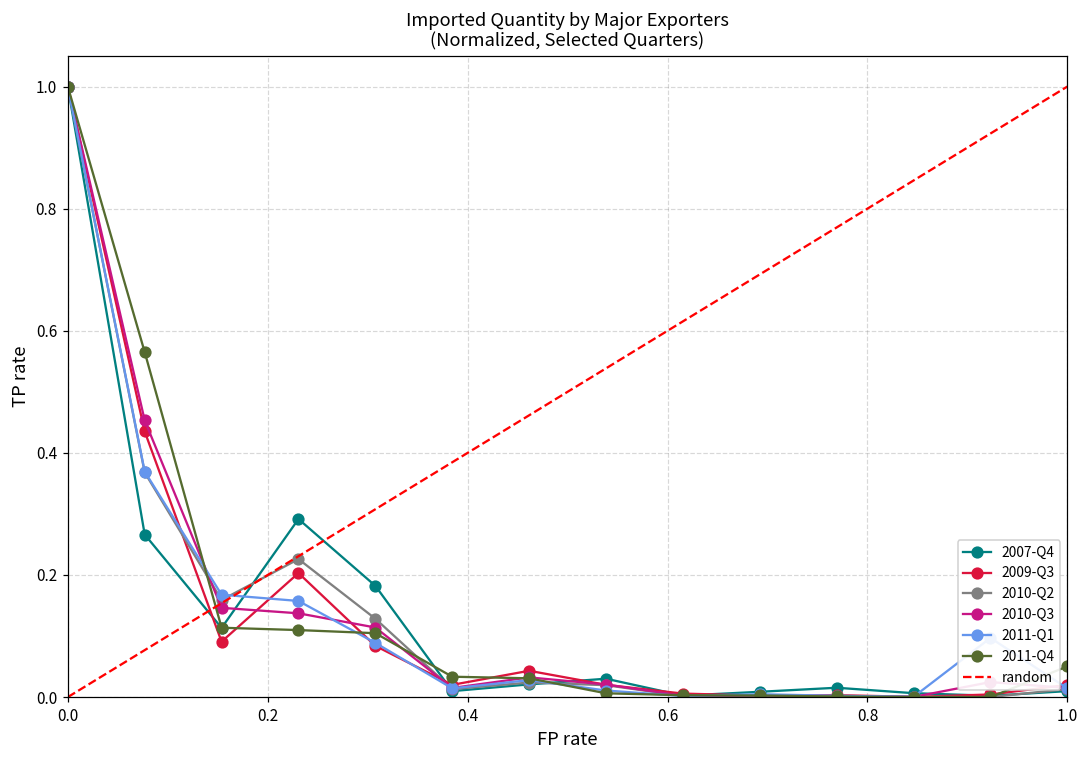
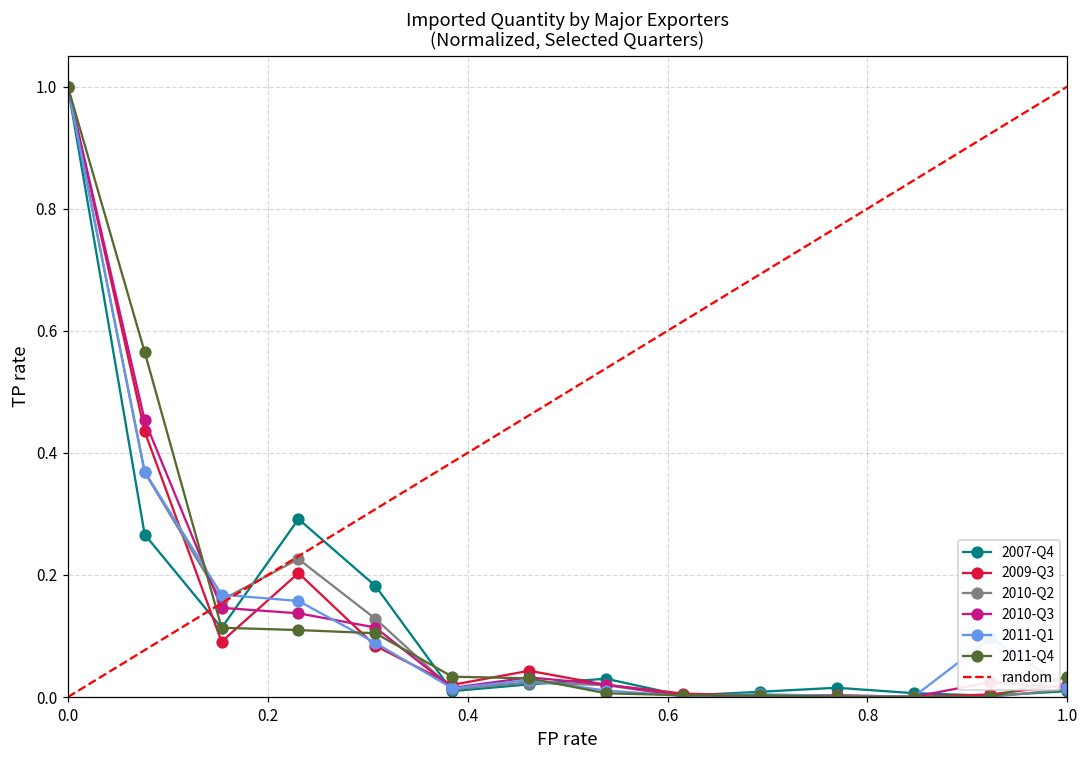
2011-Q4, 1.0: 0.05 -> 0.03
